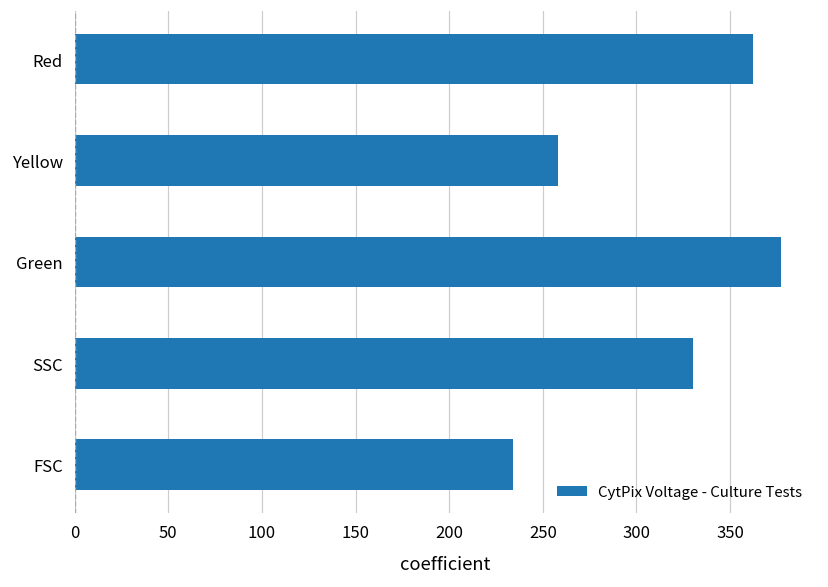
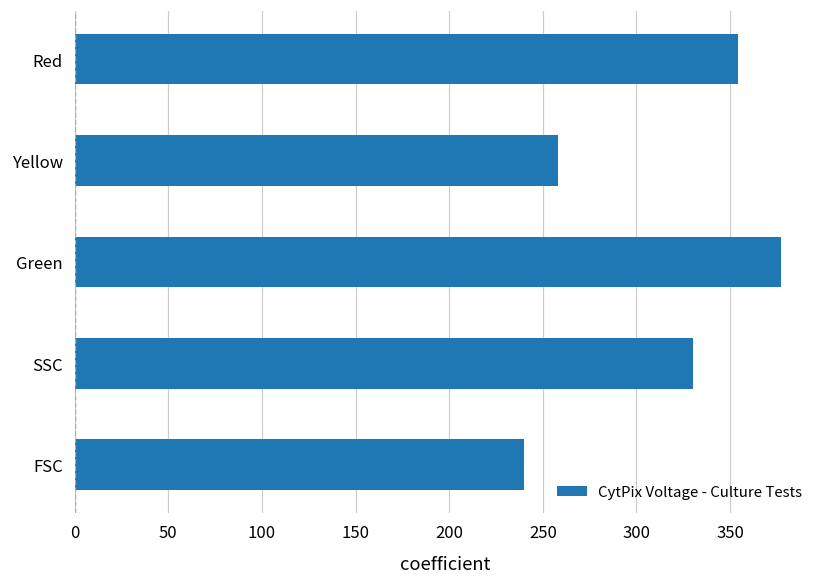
Red: 362 -> 354
FSC: 234 -> 240
